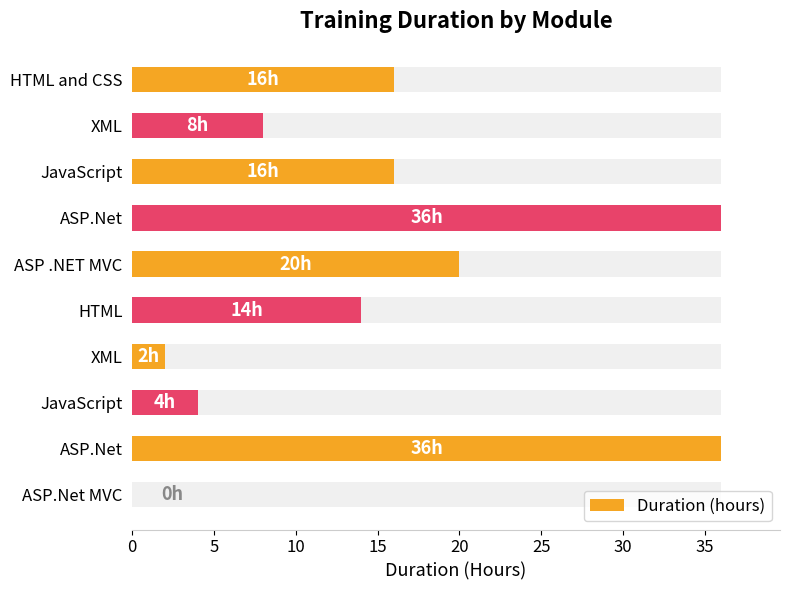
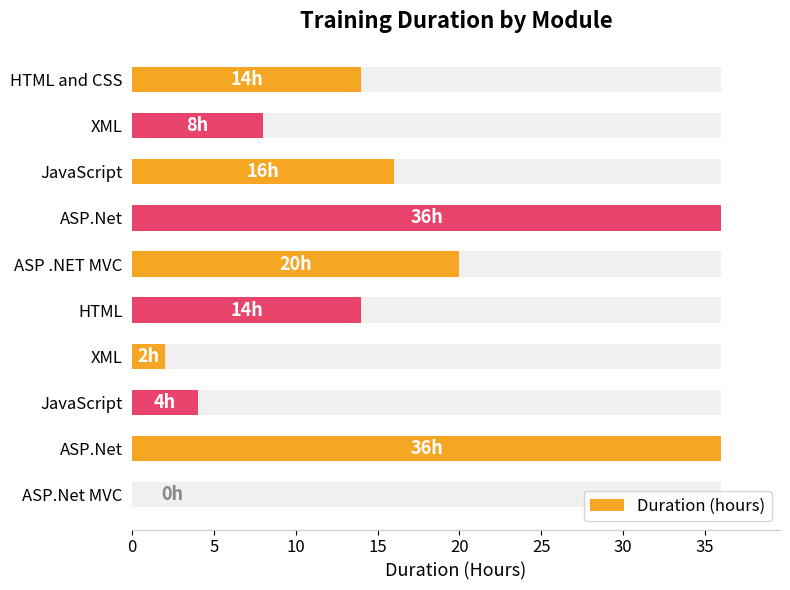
Duration (hours), HTML and CSS: 16h -> 14h
